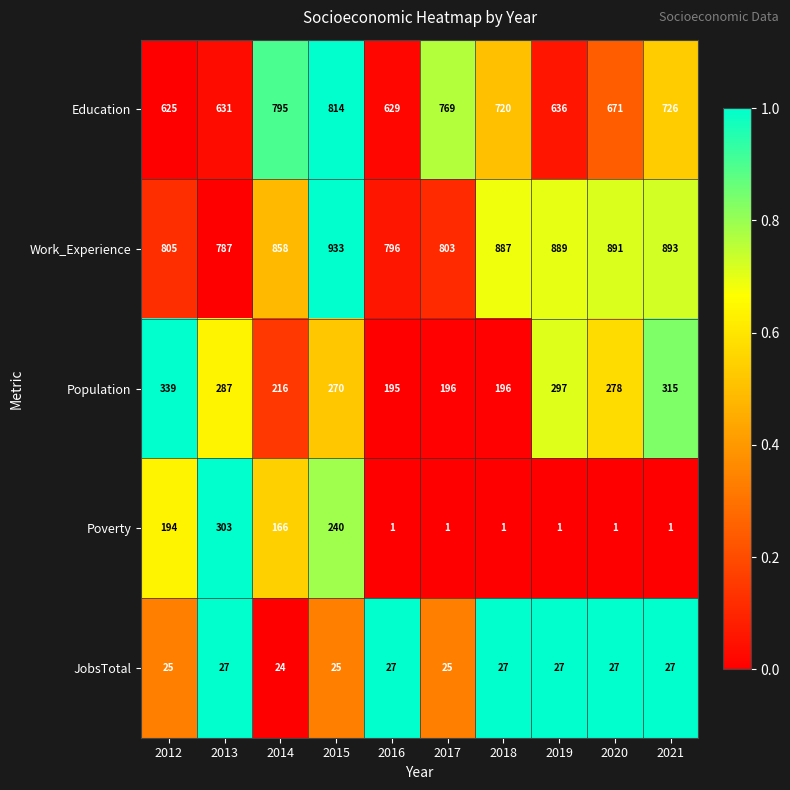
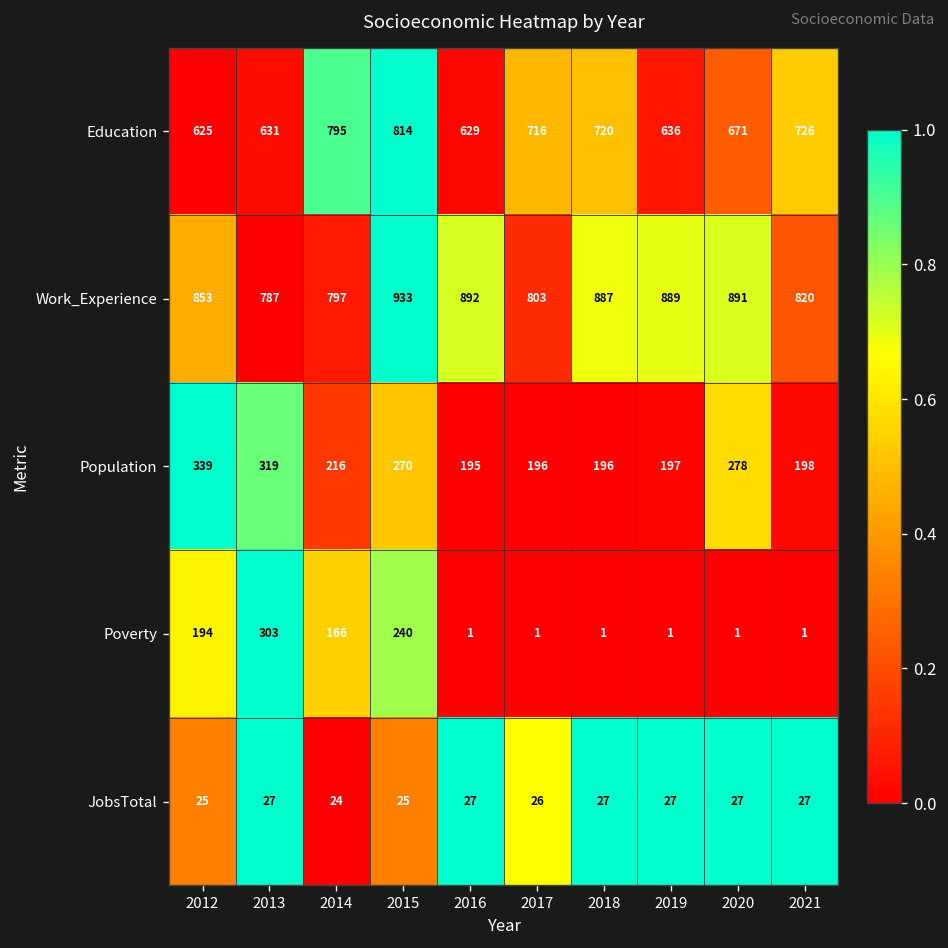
Education, 2017: 769 -> 716
Work_Experience, 2012: 805 -> 853
Work_Experience, 2014: 858 -> 797
Work_Experience, 2016: 796 -> 892
Work_Experience, 2021: 893 -> 820
Population, 2013: 287 -> 319
Population, 2019: 297 -> 197
Population, 2021: 315 -> 198
JobsTotal, 2017: 25 -> 26
